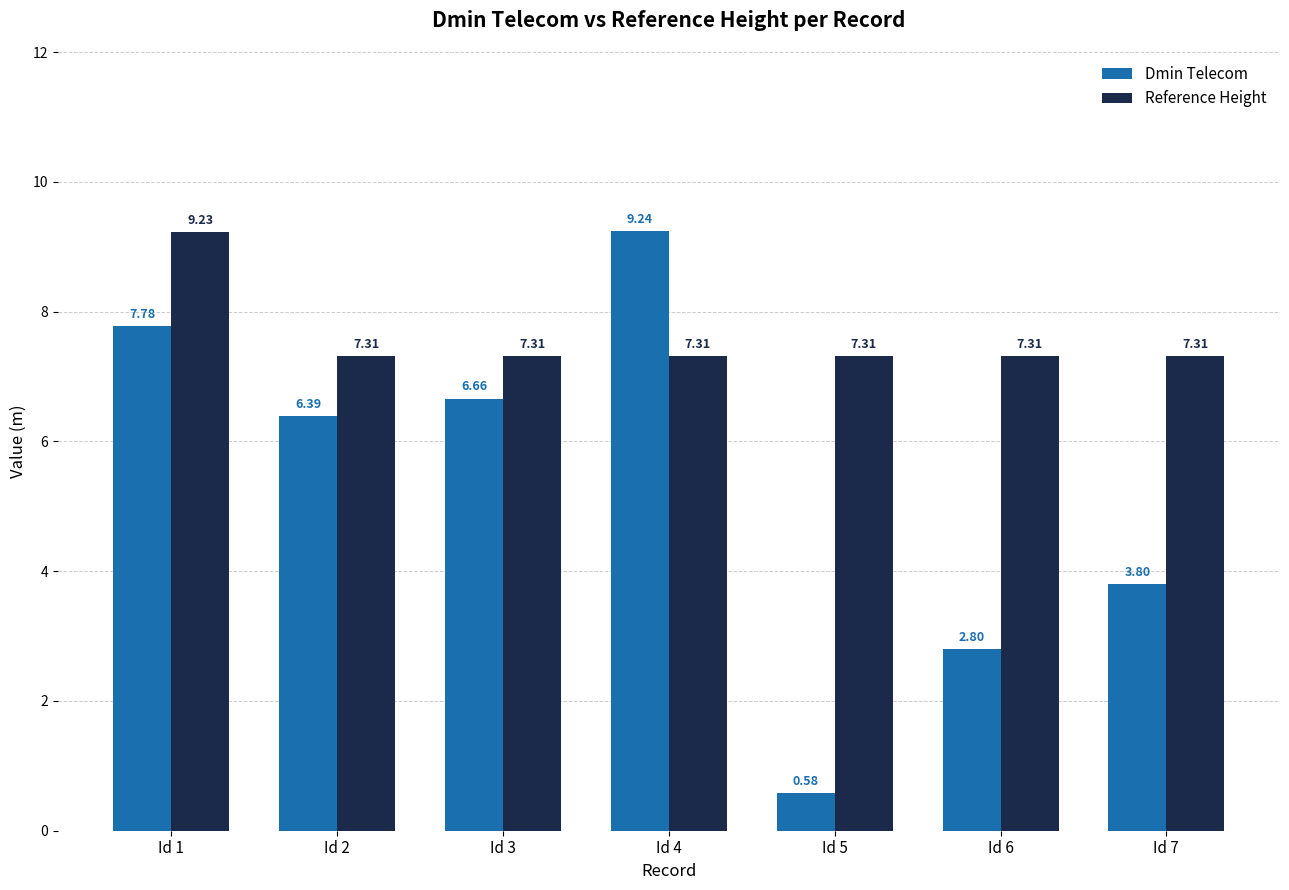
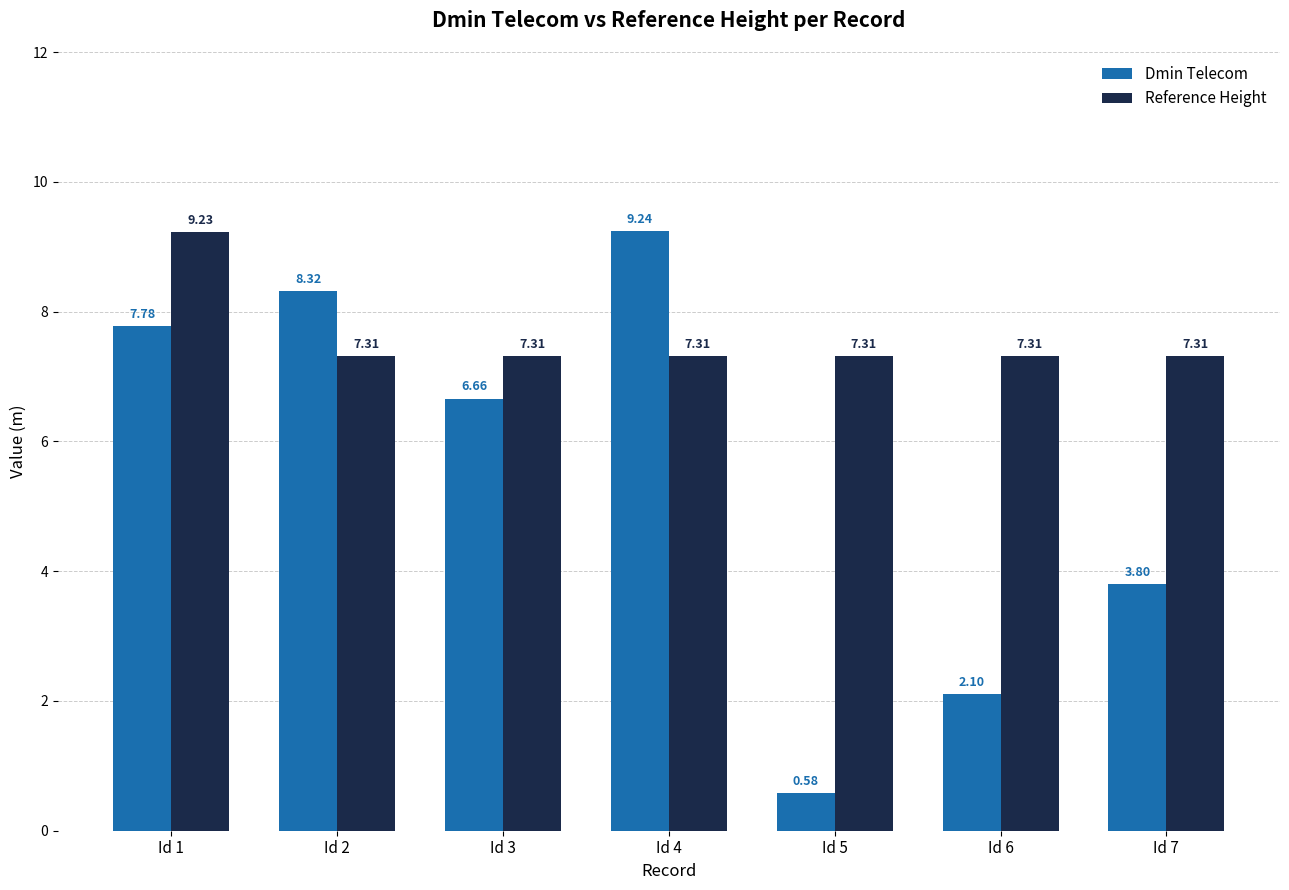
Dmin Telecom, Id 2: 6.39 -> 8.32
Dmin Telecom, Id 6: 2.80 -> 2.10
